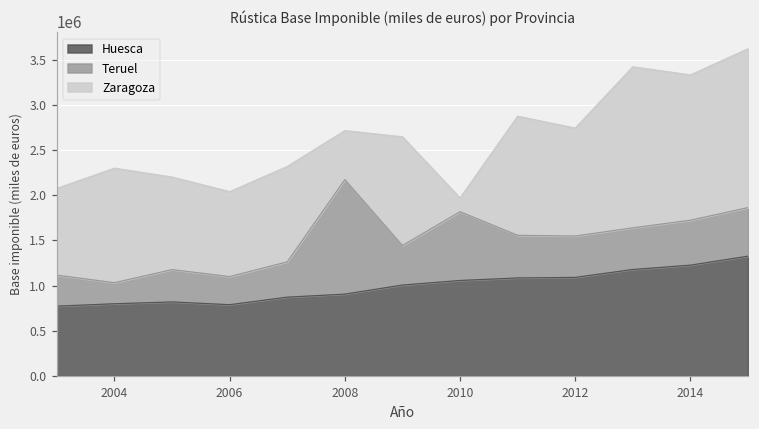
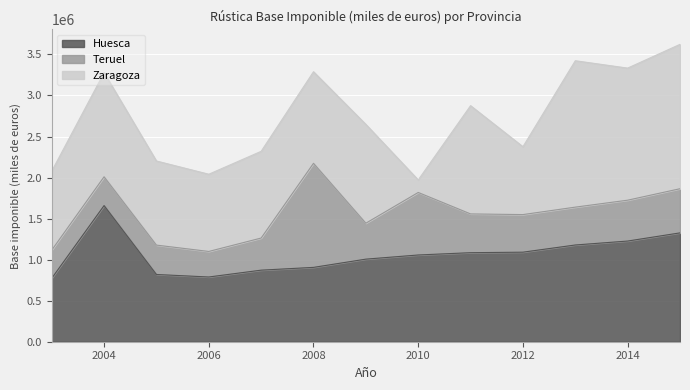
Huesca, 2004: 800000 -> 1700000
Teruel, 2004: 200000 -> 400000
Zaragoza, 2008: 500000 -> 1100000
Zaragoza, 2012: 1200000 -> 800000
